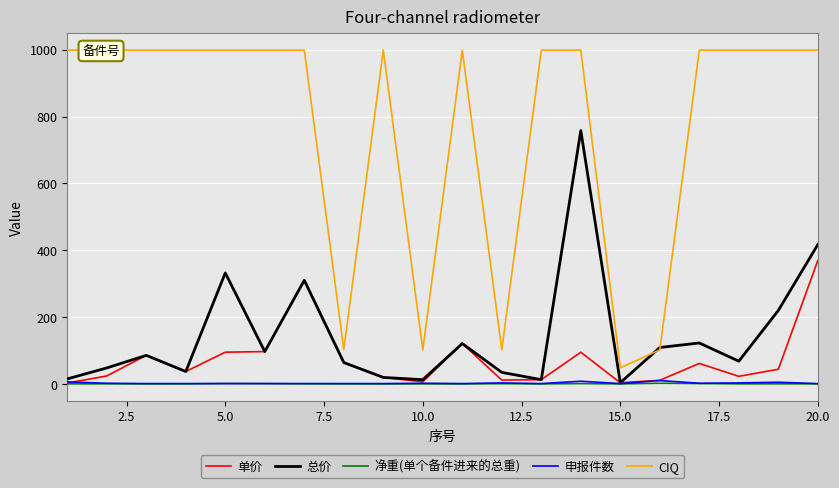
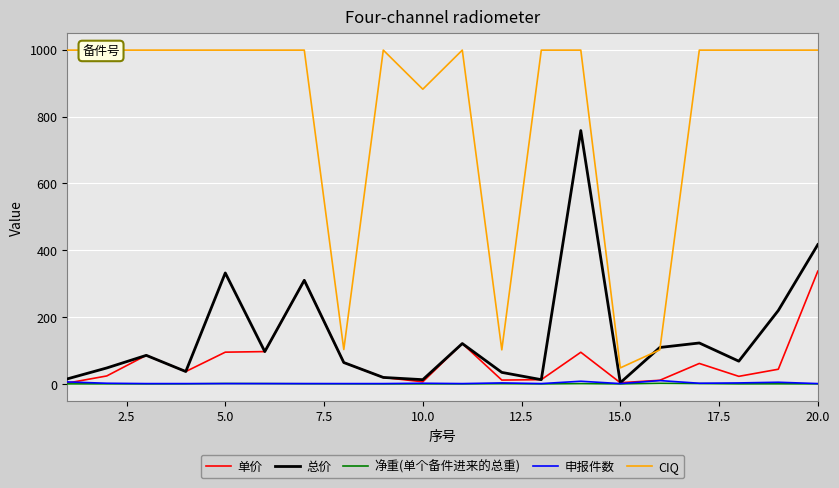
CIQ, 10.0: 100 -> 880
单价, 20.0: 370 -> 340
